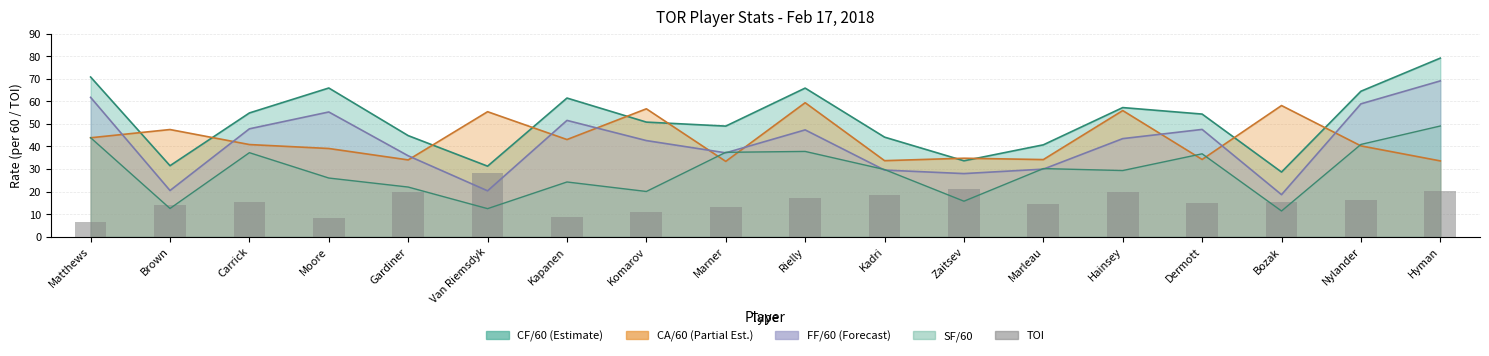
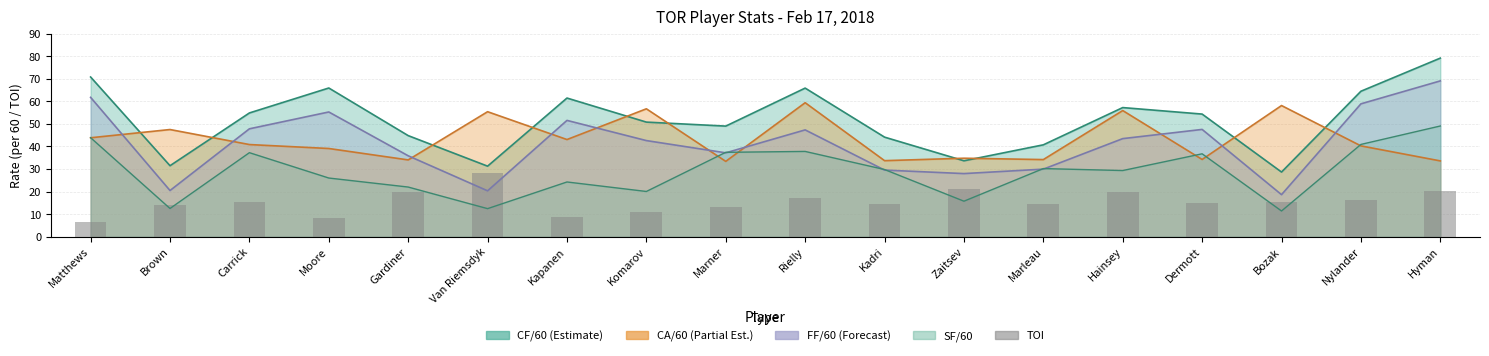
TOI, Kadri: 19 -> 15
